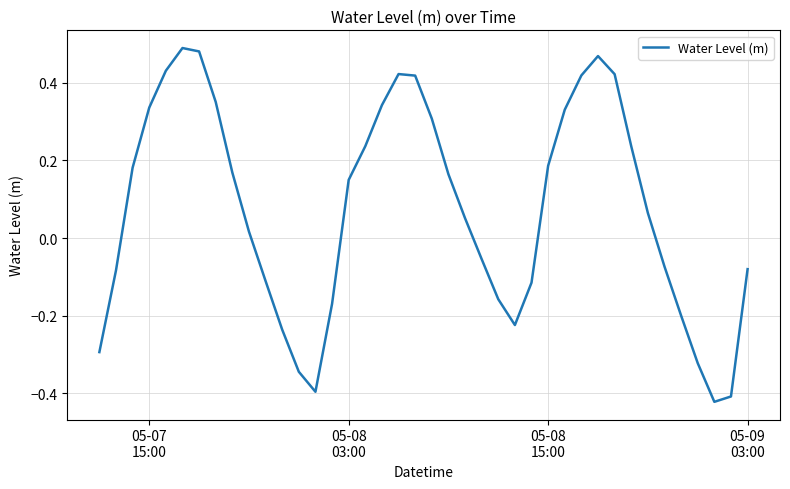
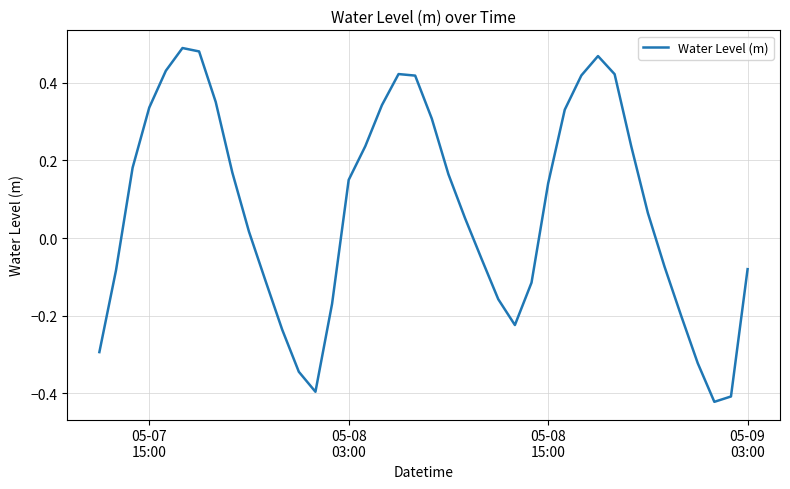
05-08 15:00: 0.19 -> 0.14
